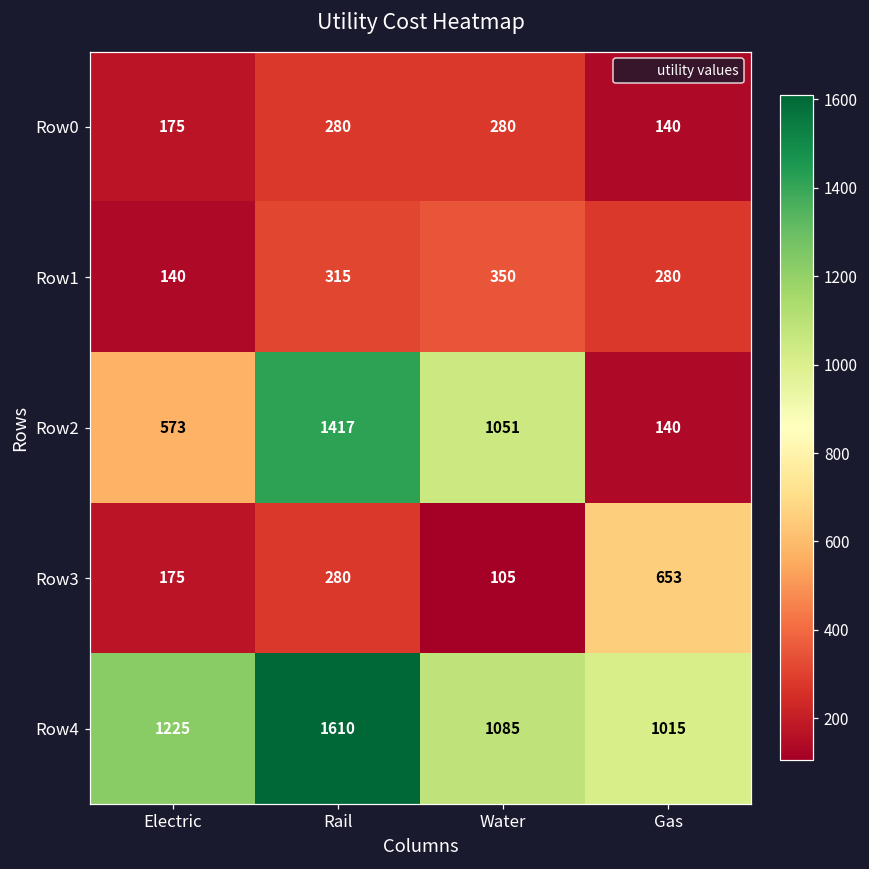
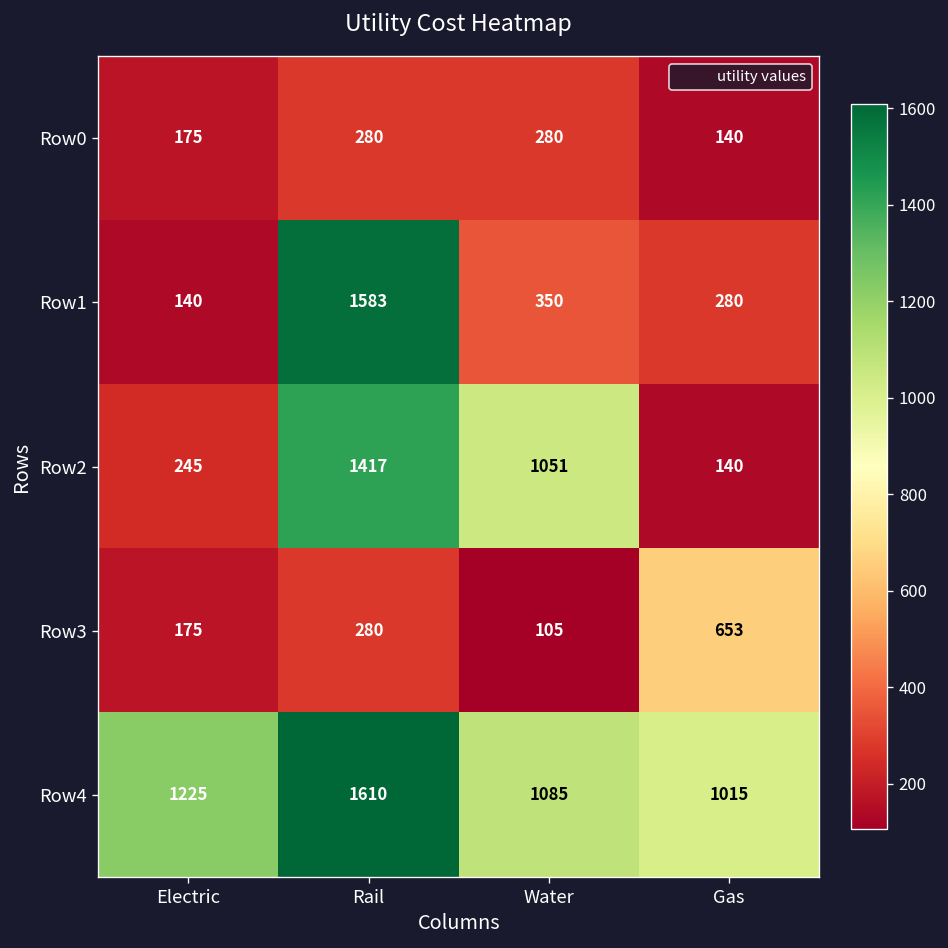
Row1, Rail: 315 -> 1583
Row2, Electric: 573 -> 245
